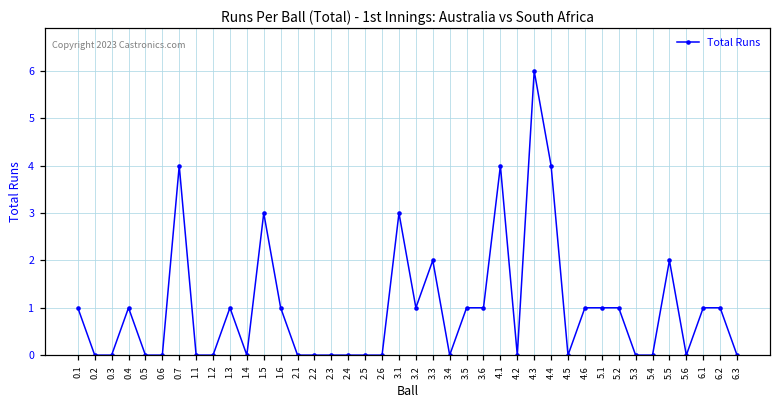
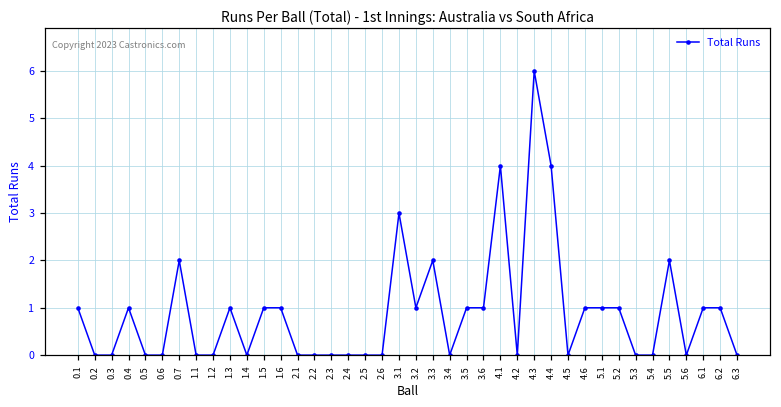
0.7: 4 -> 2
1.5: 3 -> 1
